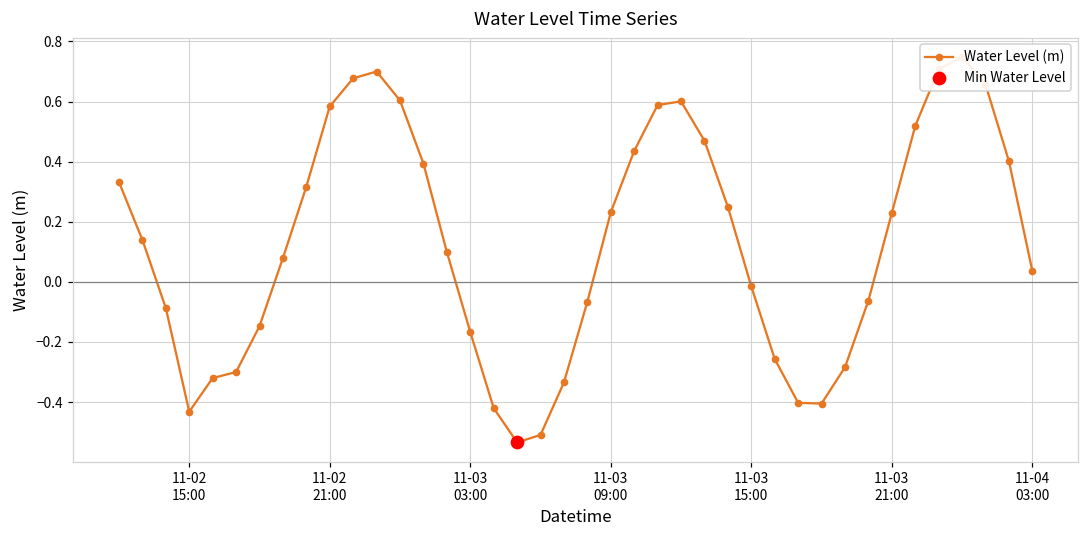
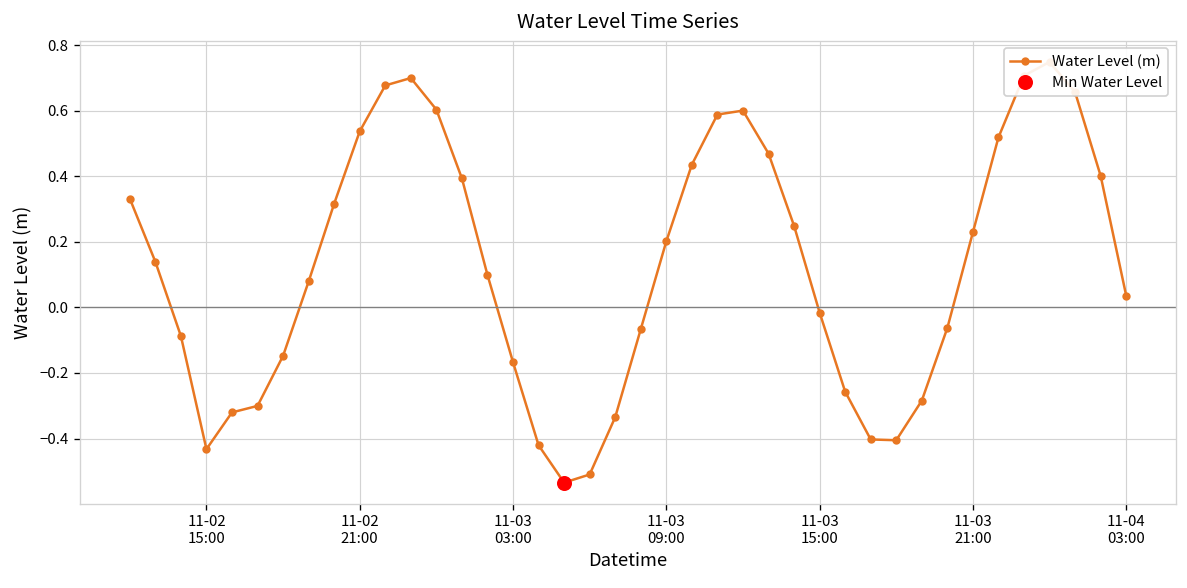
Water Level (m), 11-02 21:00: 0.58 -> 0.54
Water Level (m), 11-03 09:00: 0.23 -> 0.20
